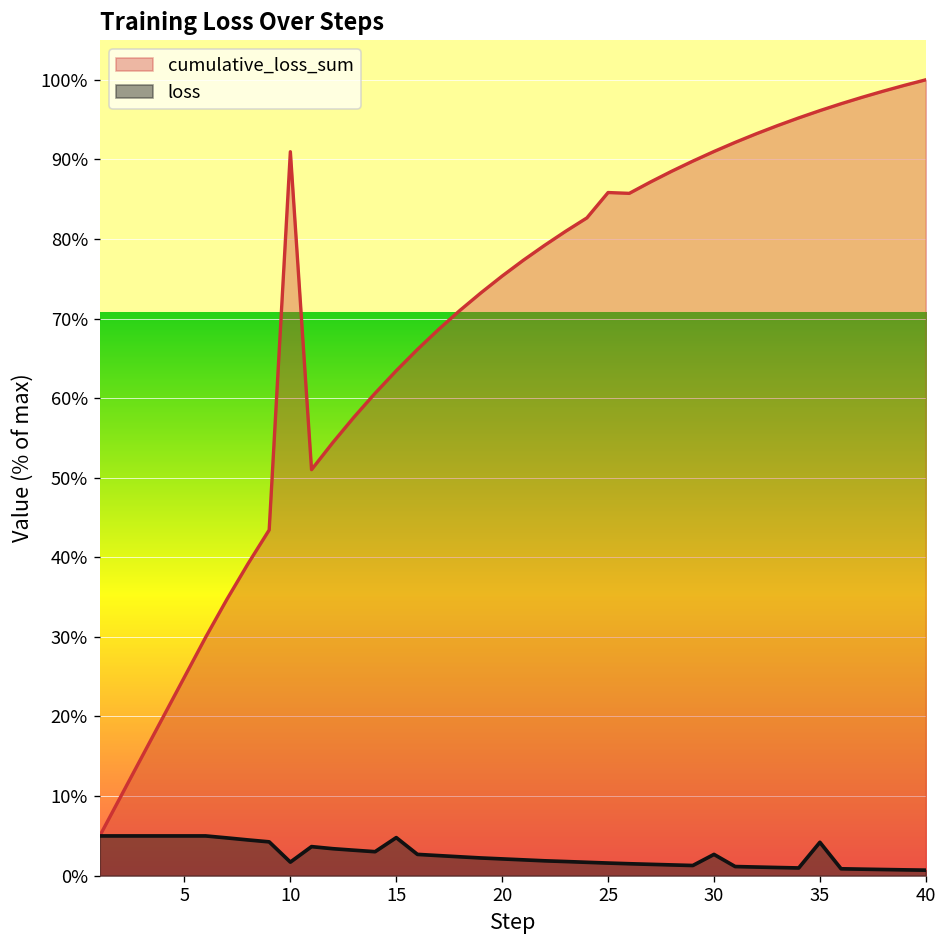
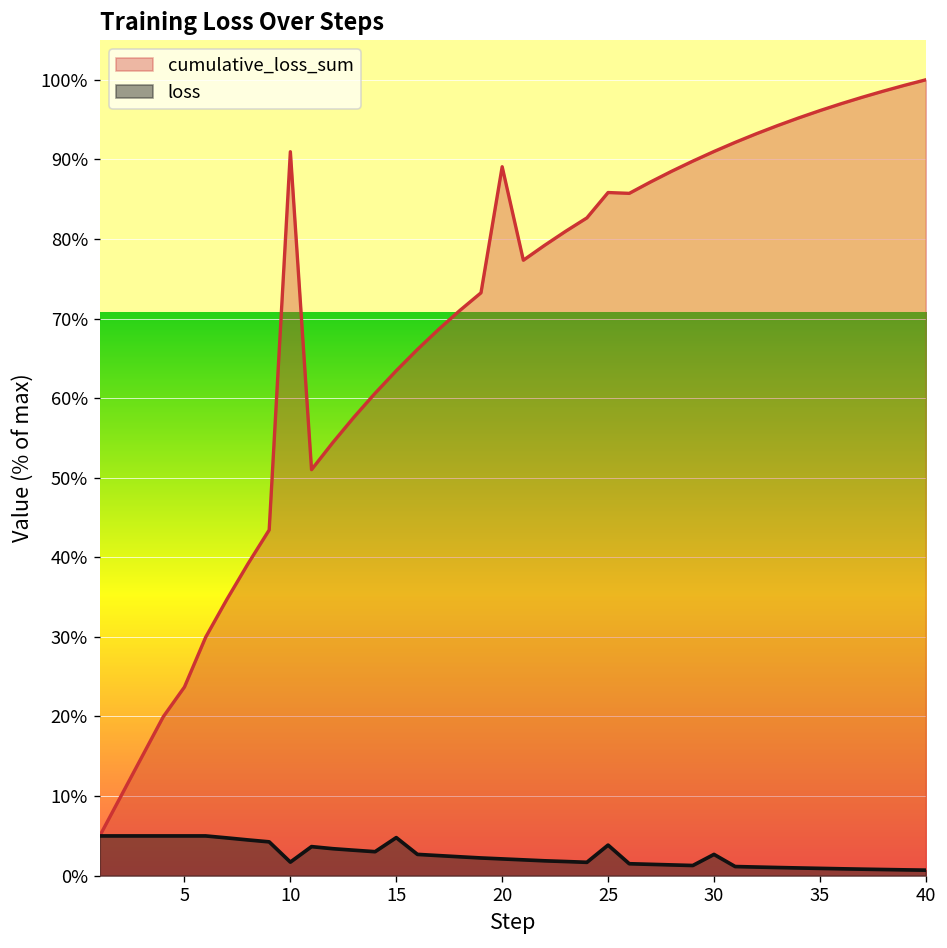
cumulative_loss_sum, 5: 25% -> 24%
cumulative_loss_sum, 20: 75% -> 89%
loss, 25: 2% -> 4%
loss, 35: 4% -> 1%
